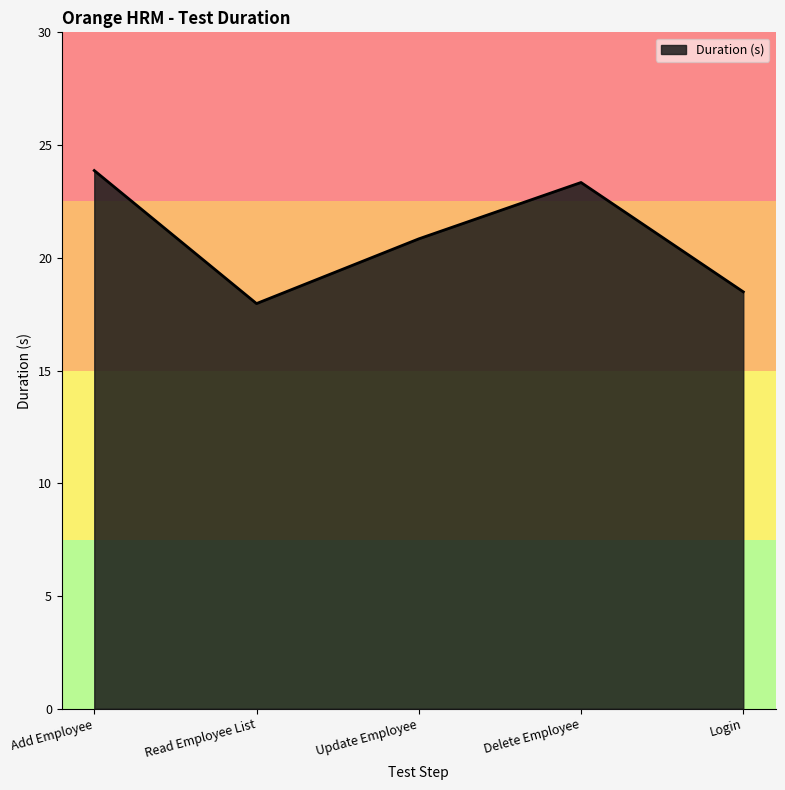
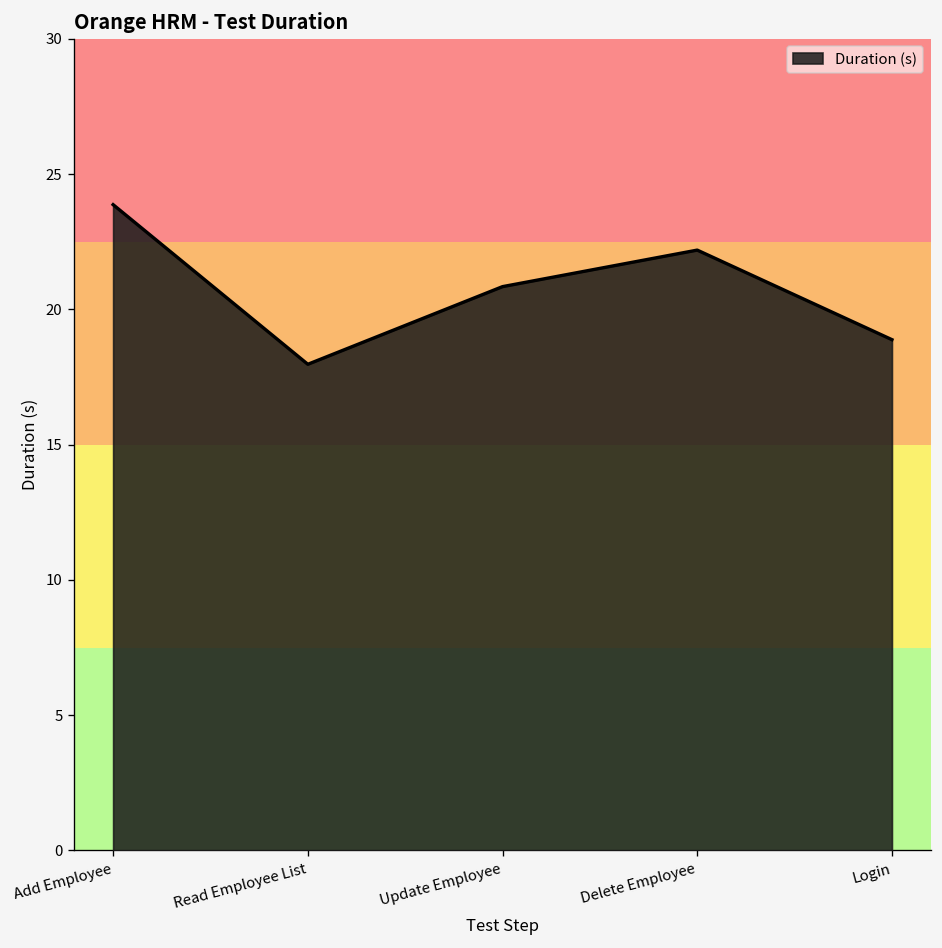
Delete Employee: 23.3 -> 22.2
Login: 18.5 -> 18.9
